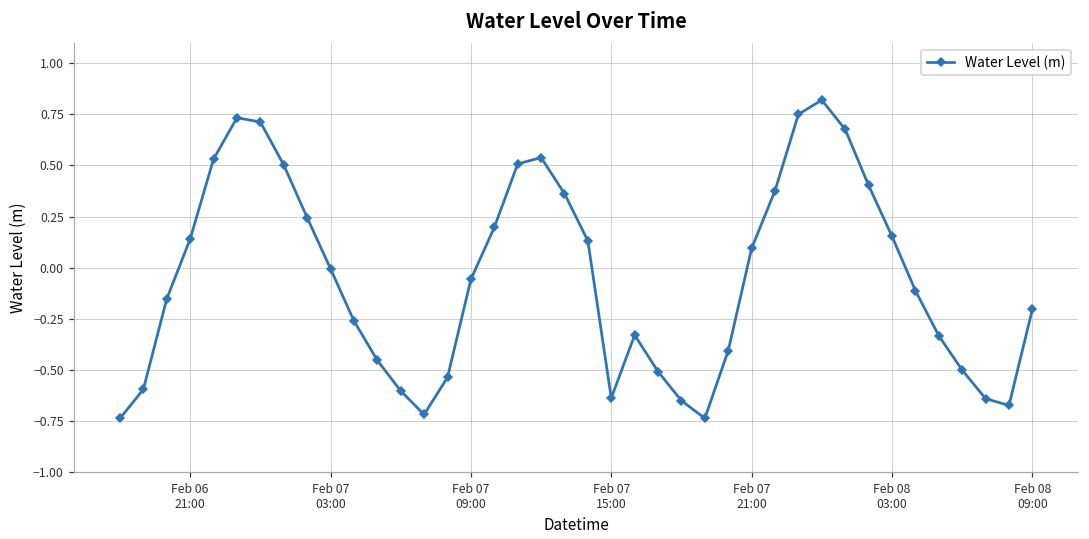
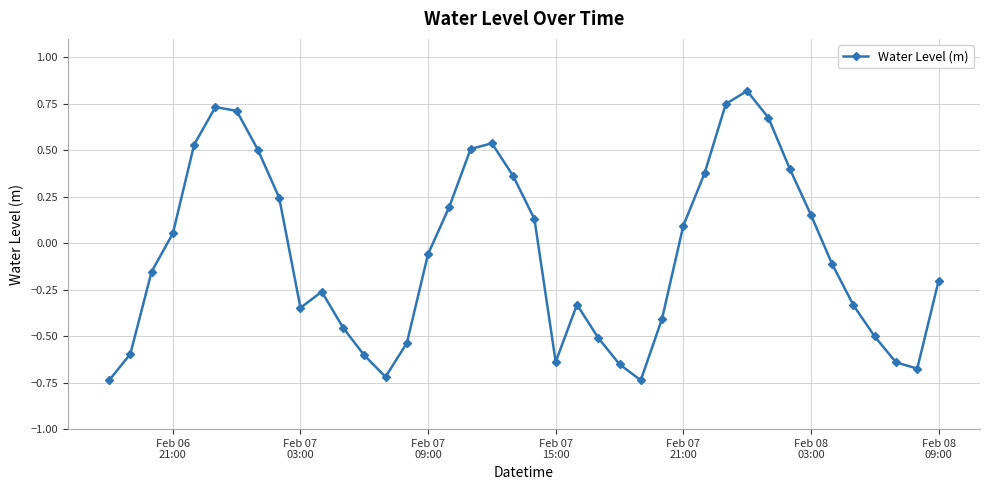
Feb 06 21:00: 0.14 -> 0.05
Feb 07 03:00: -0.01 -> -0.35
